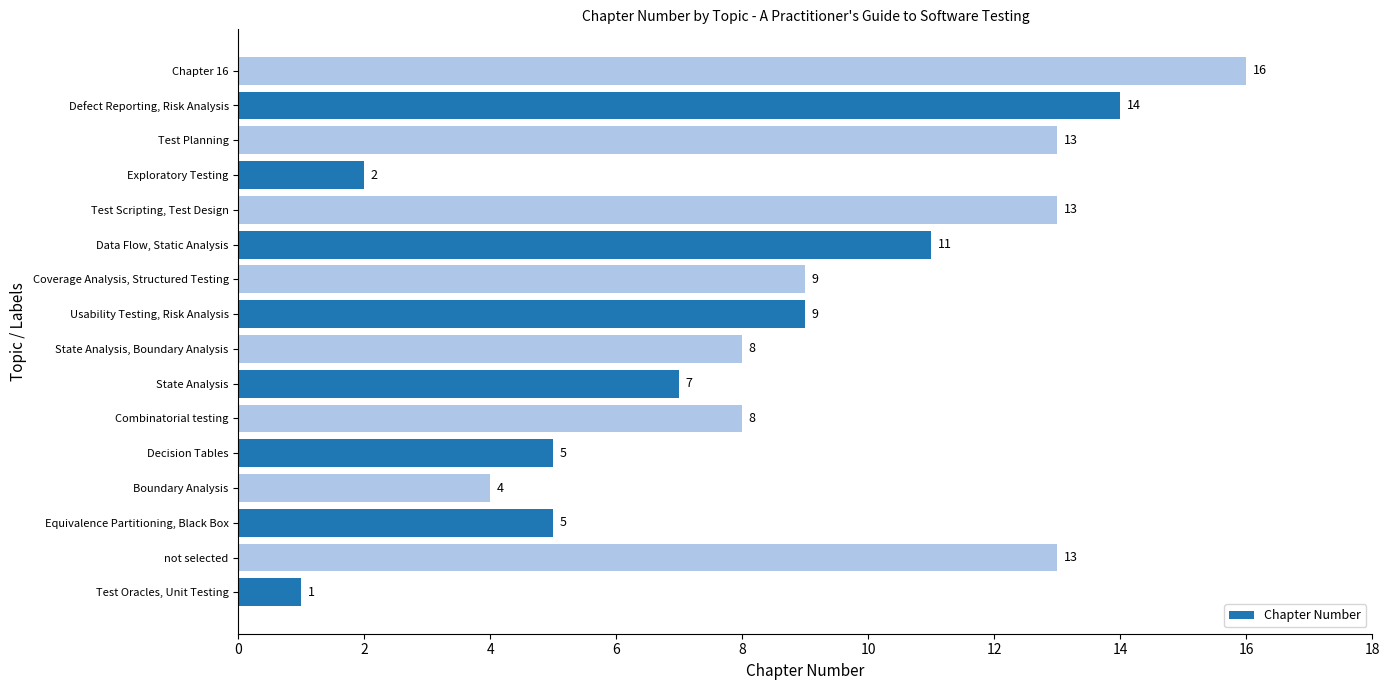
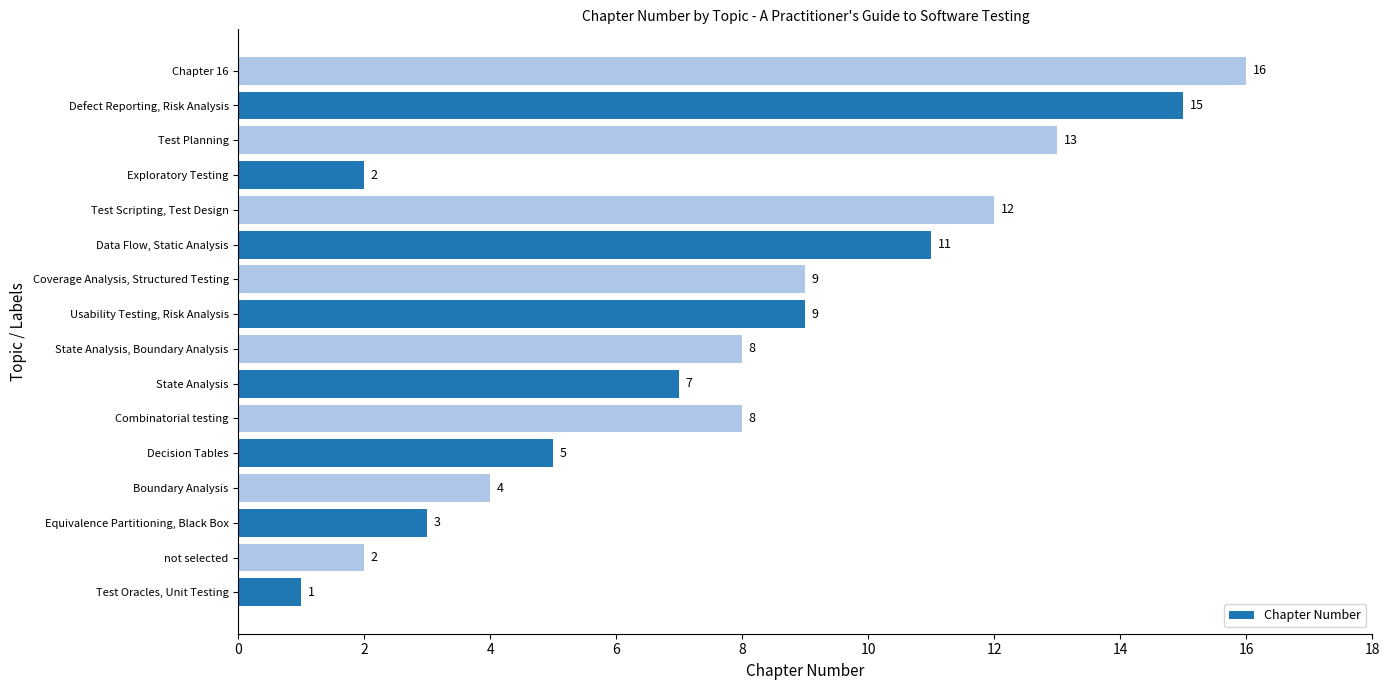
Defect Reporting, Risk Analysis: 14 -> 15
Test Scripting, Test Design: 13 -> 12
Equivalence Partitioning, Black Box: 5 -> 3
not selected: 13 -> 2
